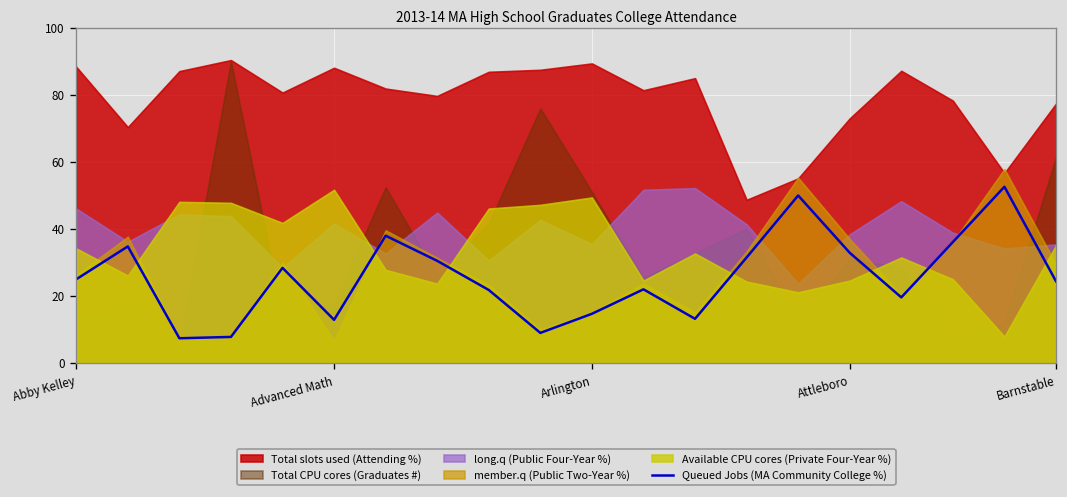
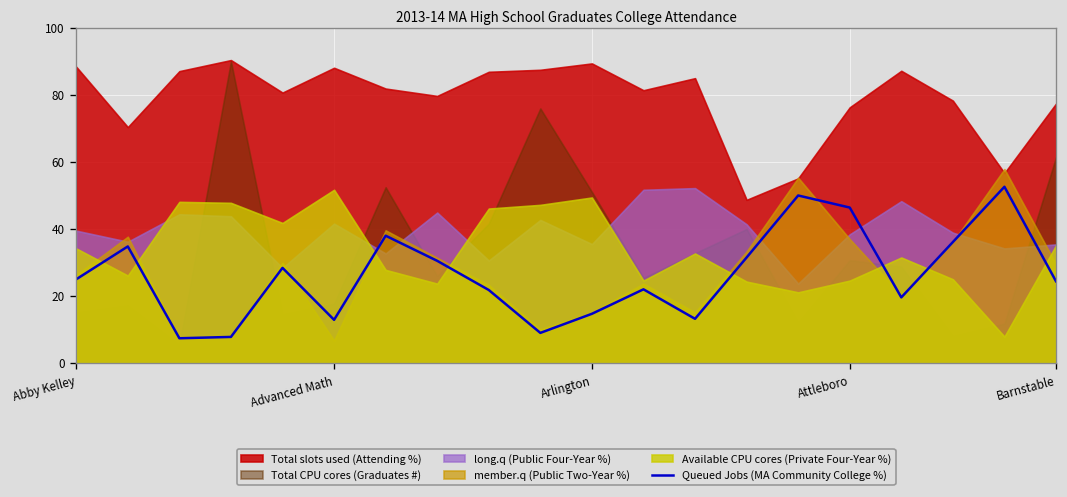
long.q (Public Four-Year %), Abby Kelley: 46 -> 40
Queued Jobs (MA Community College %), Attleboro: 33 -> 46
Total slots used (Attending %), Attleboro: 73 -> 76
